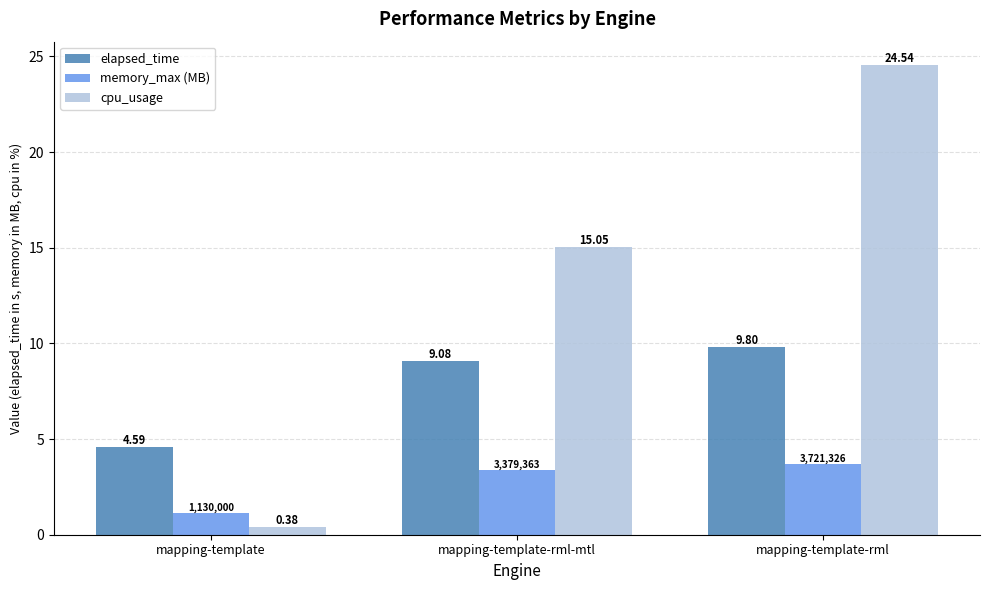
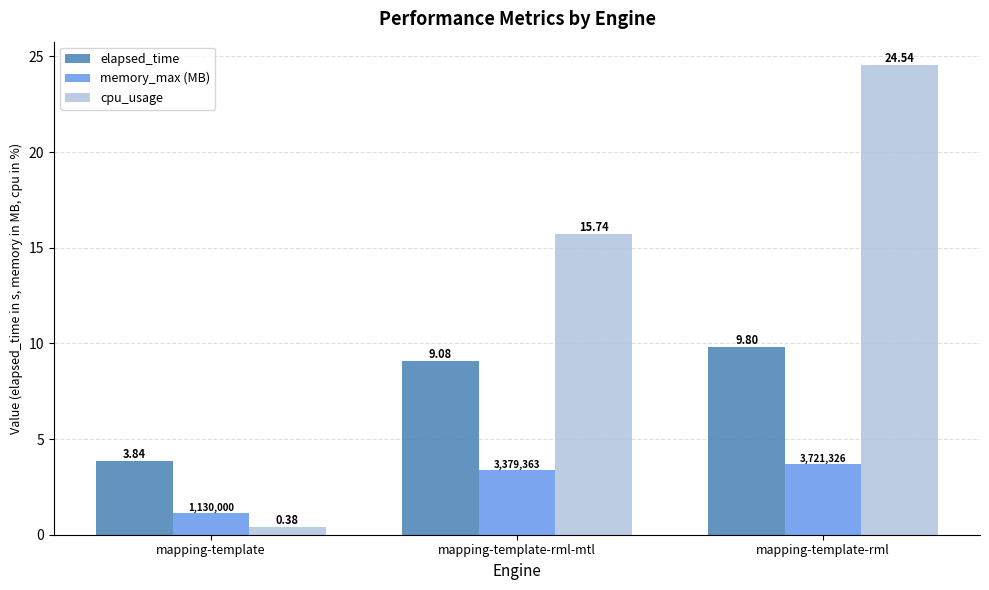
elapsed_time, mapping-template: 4.59 -> 3.84
cpu_usage, mapping-template-rml-mtl: 15.05 -> 15.74
